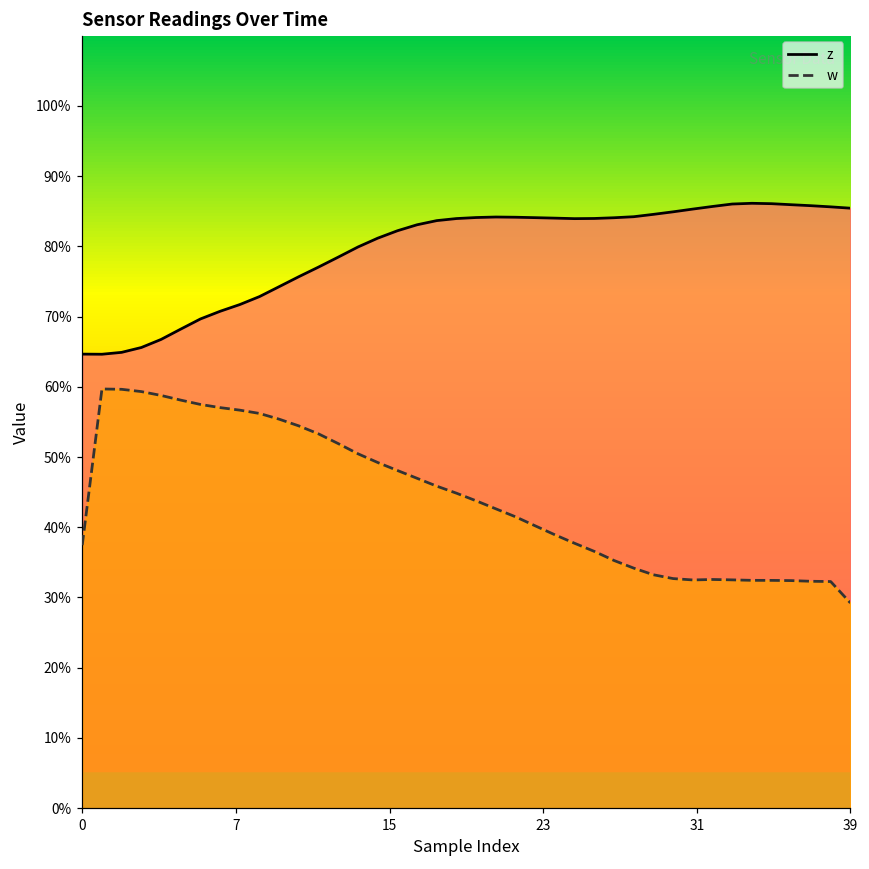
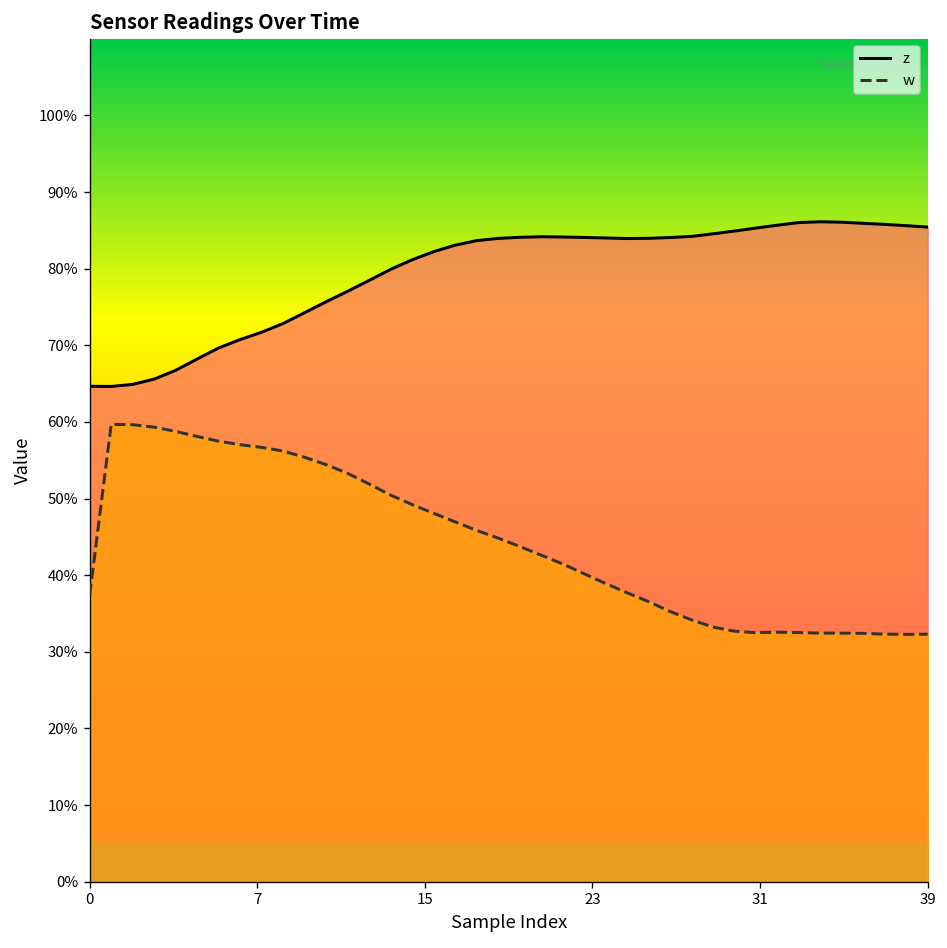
w, 39: 29% -> 32%
